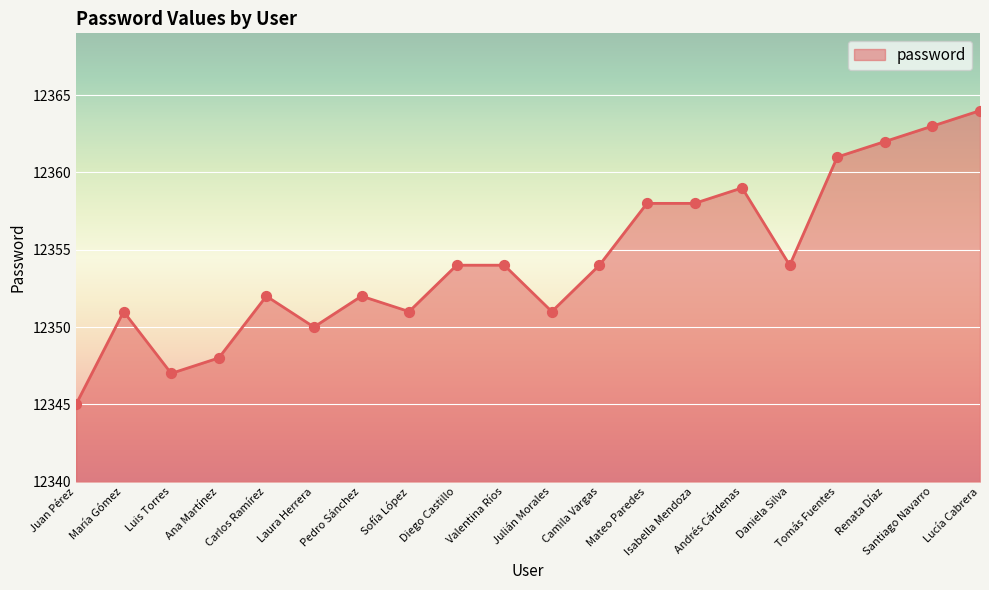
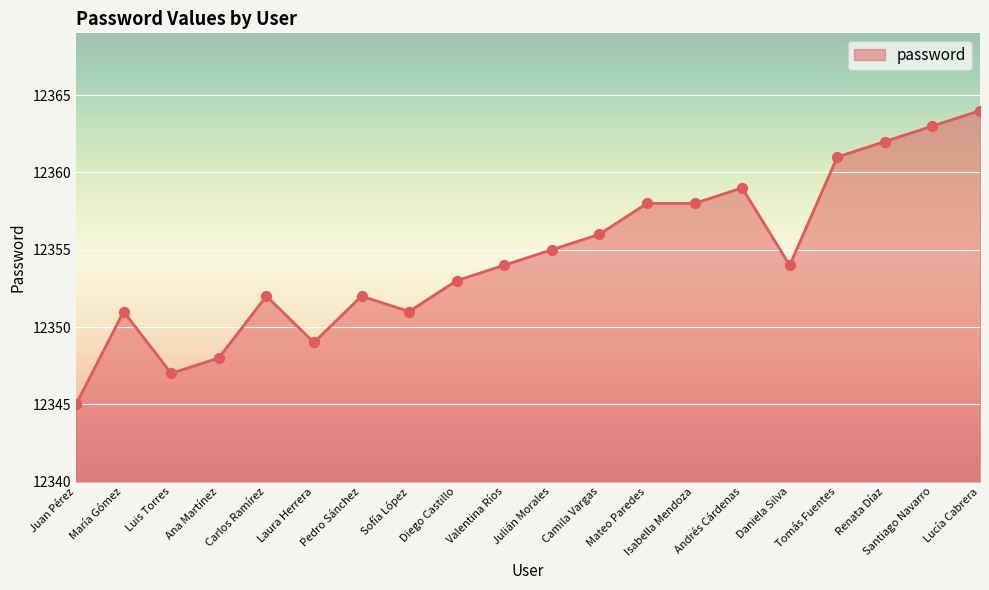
Laura Herrera: 12350 -> 12349
Diego Castillo: 12354 -> 12353
Julián Morales: 12351 -> 12355
Camila Vargas: 12354 -> 12356
